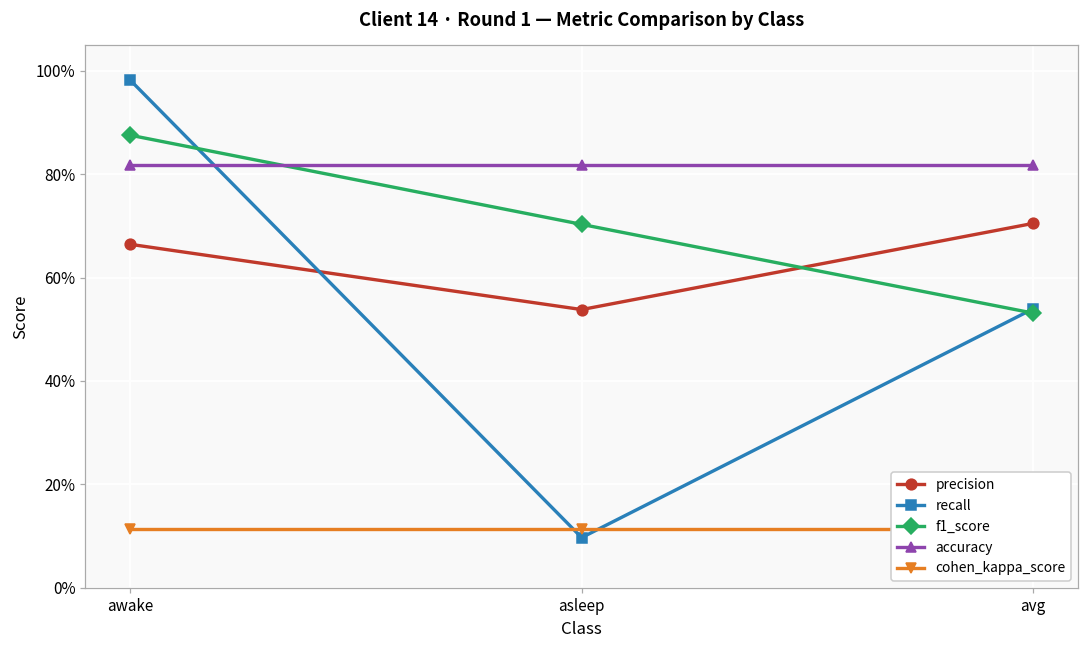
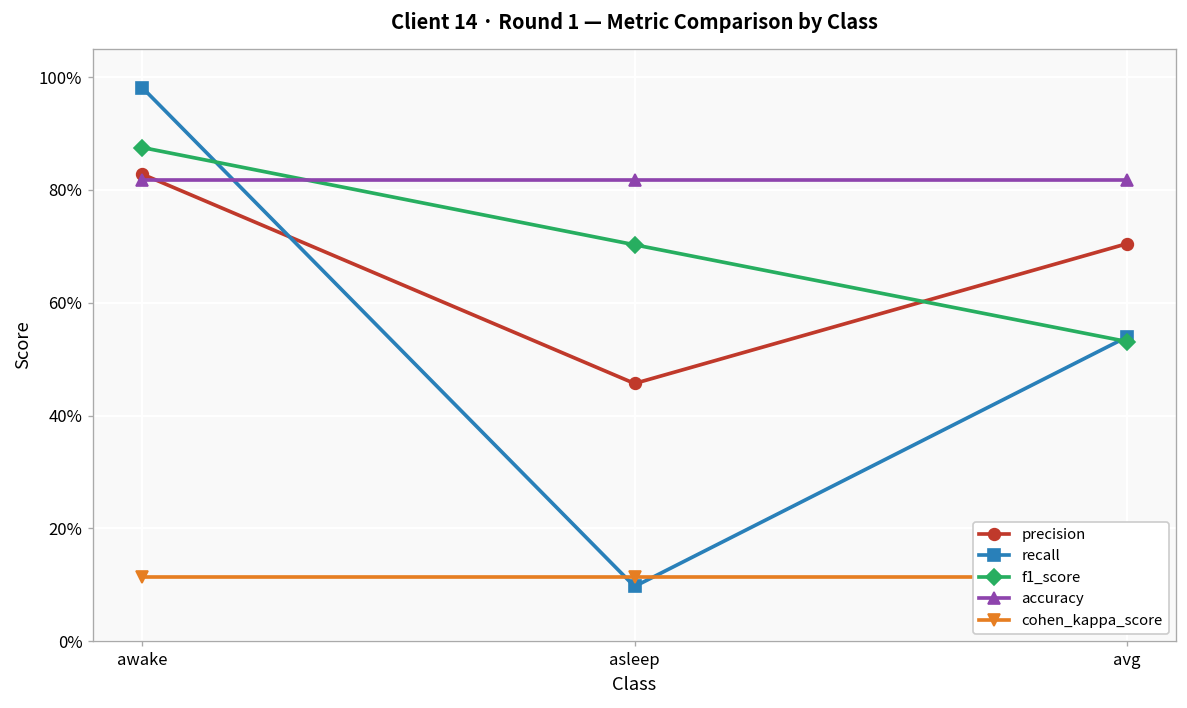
precision, awake: 66% -> 83%
precision, asleep: 54% -> 46%
